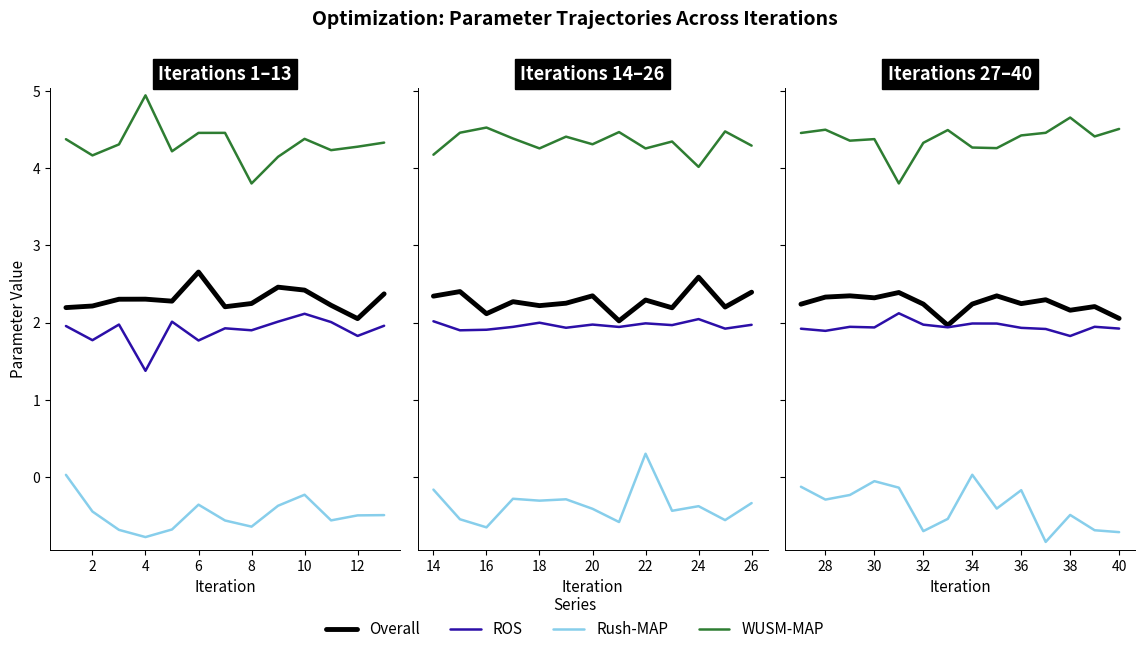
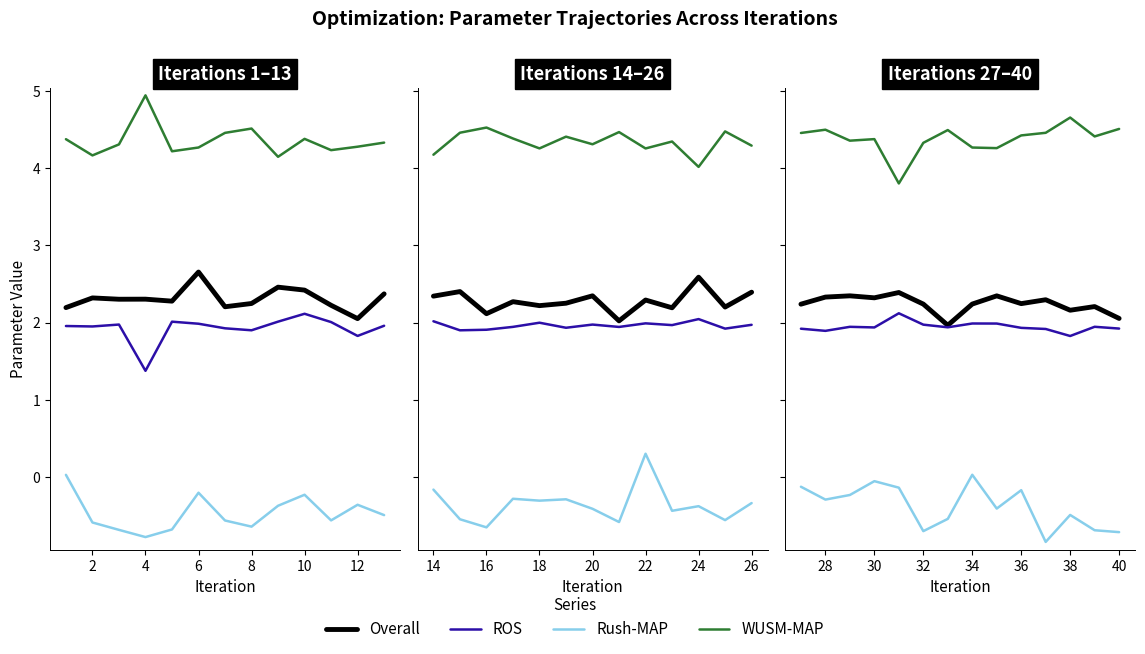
Iterations 1–13, Overall, 2: 2.2 -> 2.3
Iterations 1–13, ROS, 2: 1.8 -> 1.9
Iterations 1–13, Rush-MAP, 2: -0.4 -> -0.6
Iterations 1–13, ROS, 6: 1.8 -> 2.0
Iterations 1–13, Rush-MAP, 6: -0.4 -> -0.2
Iterations 1–13, WUSM-MAP, 6: 4.5 -> 4.3
Iterations 1–13, WUSM-MAP, 8: 3.8 -> 4.5
Iterations 1–13, Rush-MAP, 12: -0.5 -> -0.4
